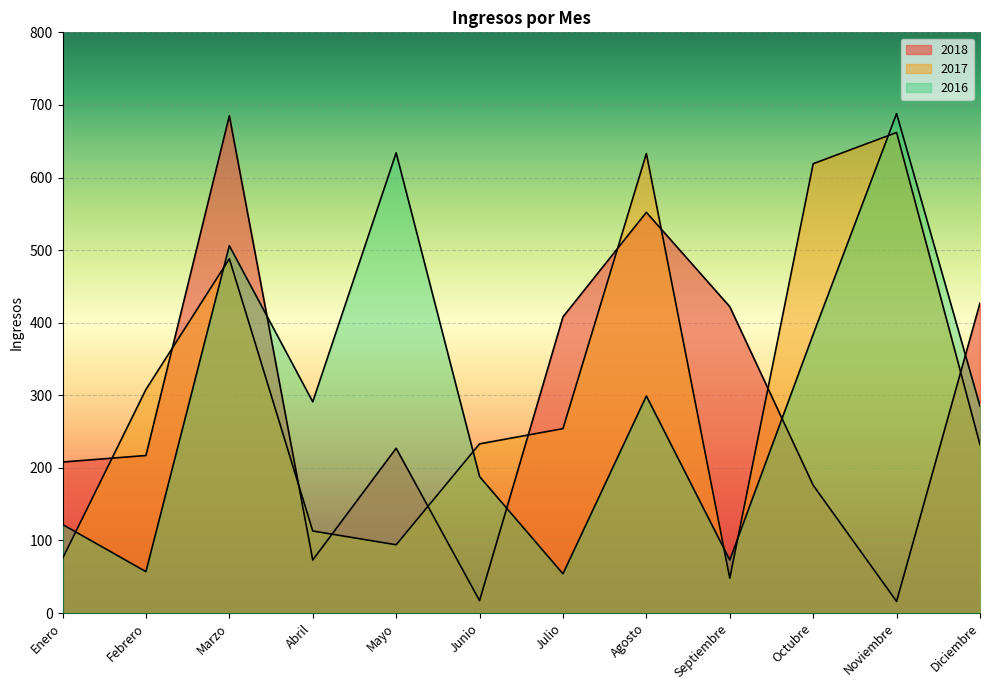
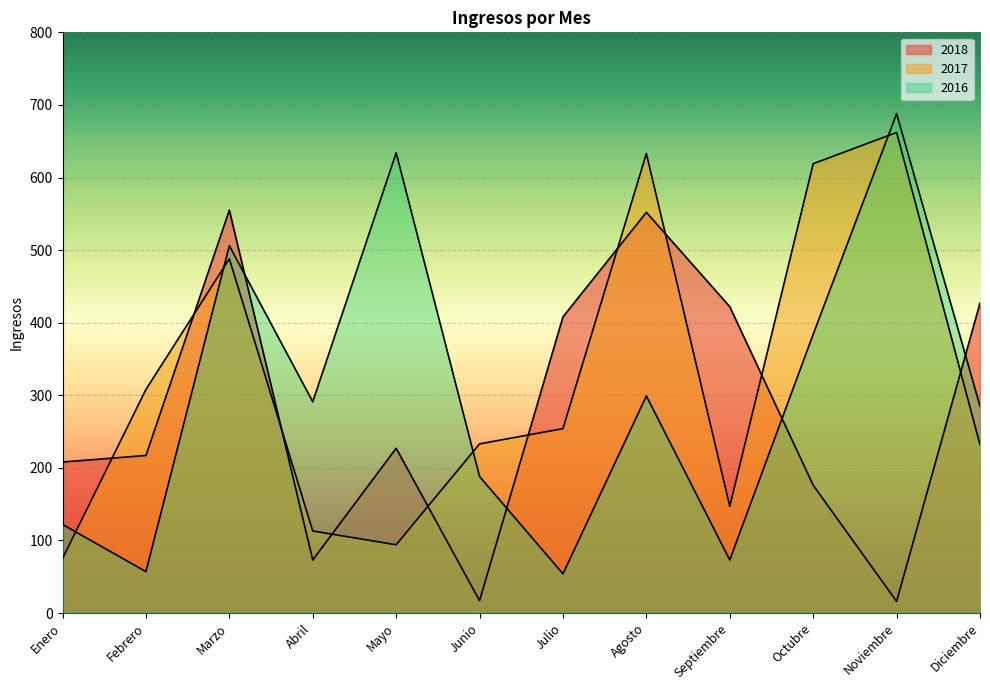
2018, Marzo: 690 -> 560
2017, Septiembre: 50 -> 150
